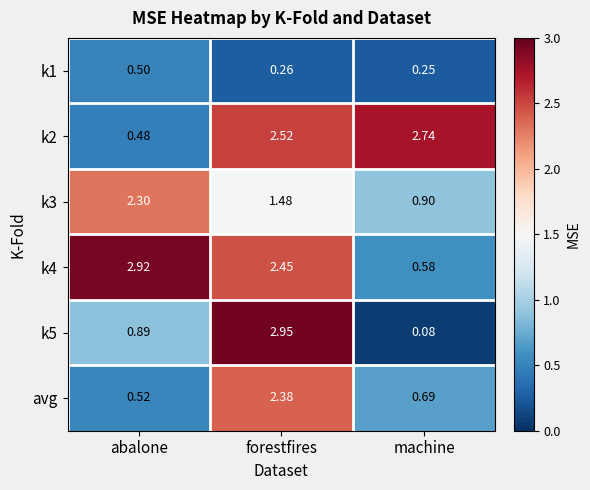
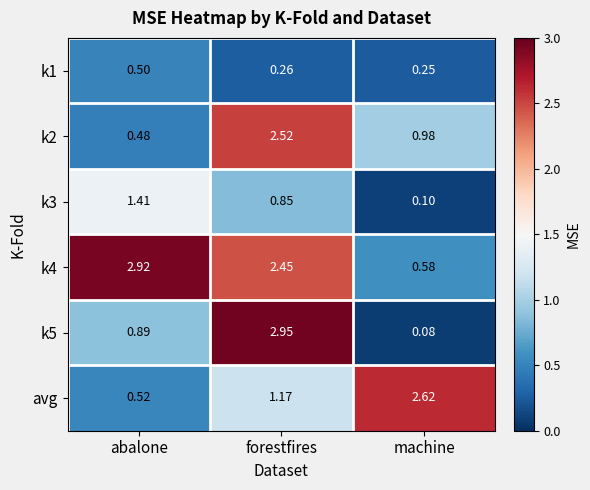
k2, machine: 2.74 -> 0.98
k3, abalone: 2.30 -> 1.41
k3, forestfires: 1.48 -> 0.85
k3, machine: 0.90 -> 0.10
avg, forestfires: 2.38 -> 1.17
avg, machine: 0.69 -> 2.62
